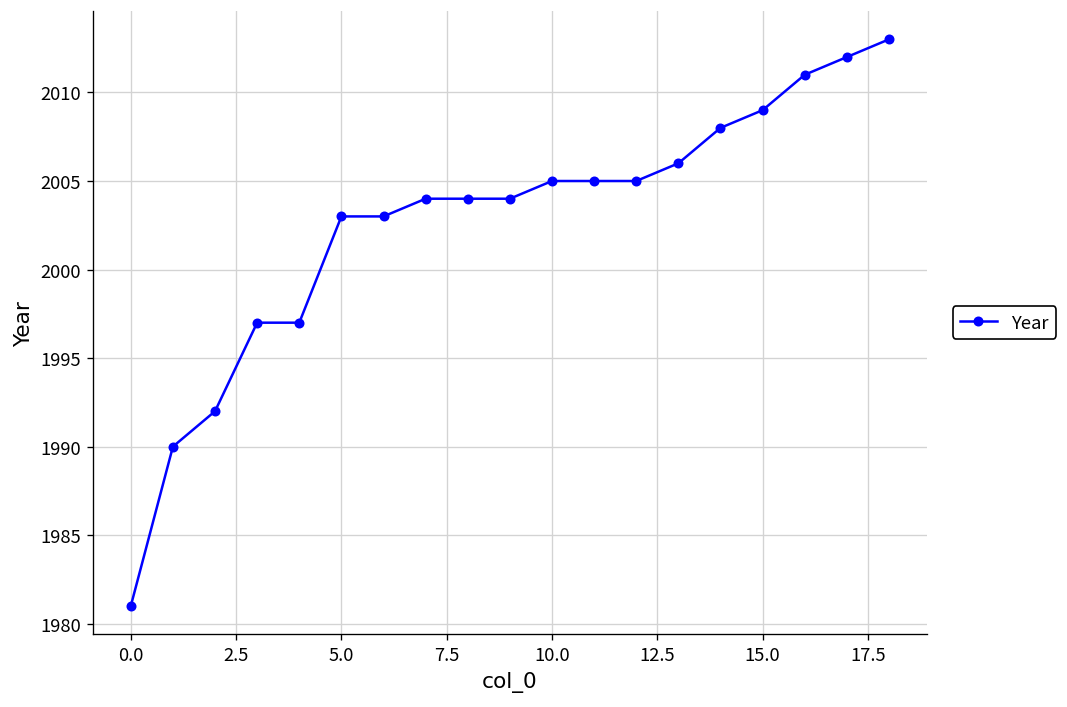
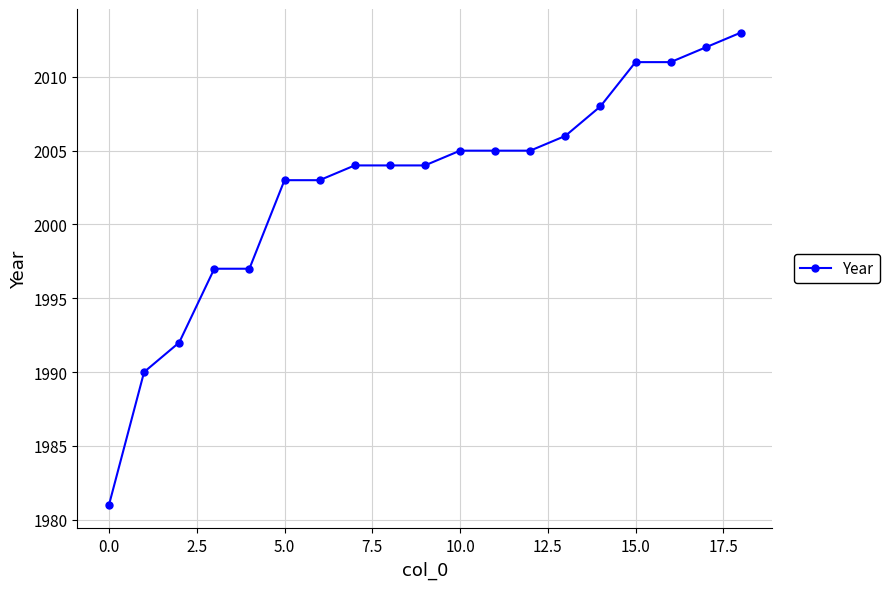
15.0: 2009 -> 2011
